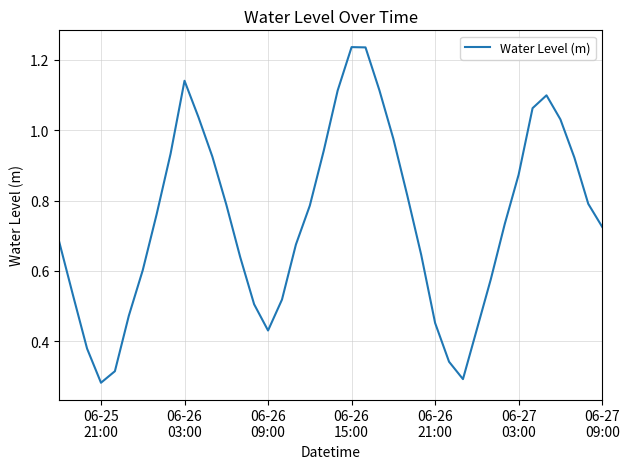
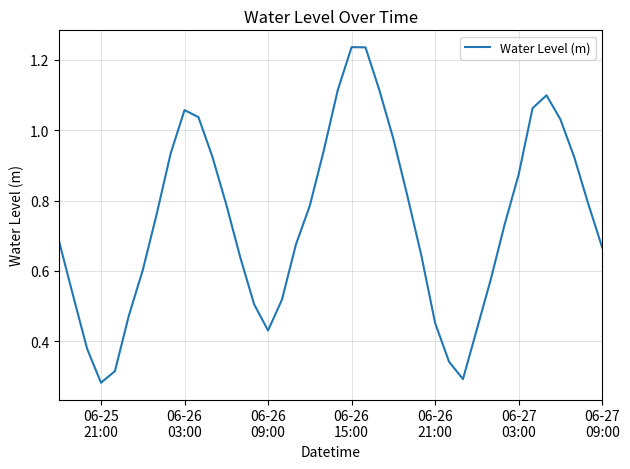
06-26 03:00: 1.14 -> 1.06
06-27 09:00: 0.73 -> 0.67
